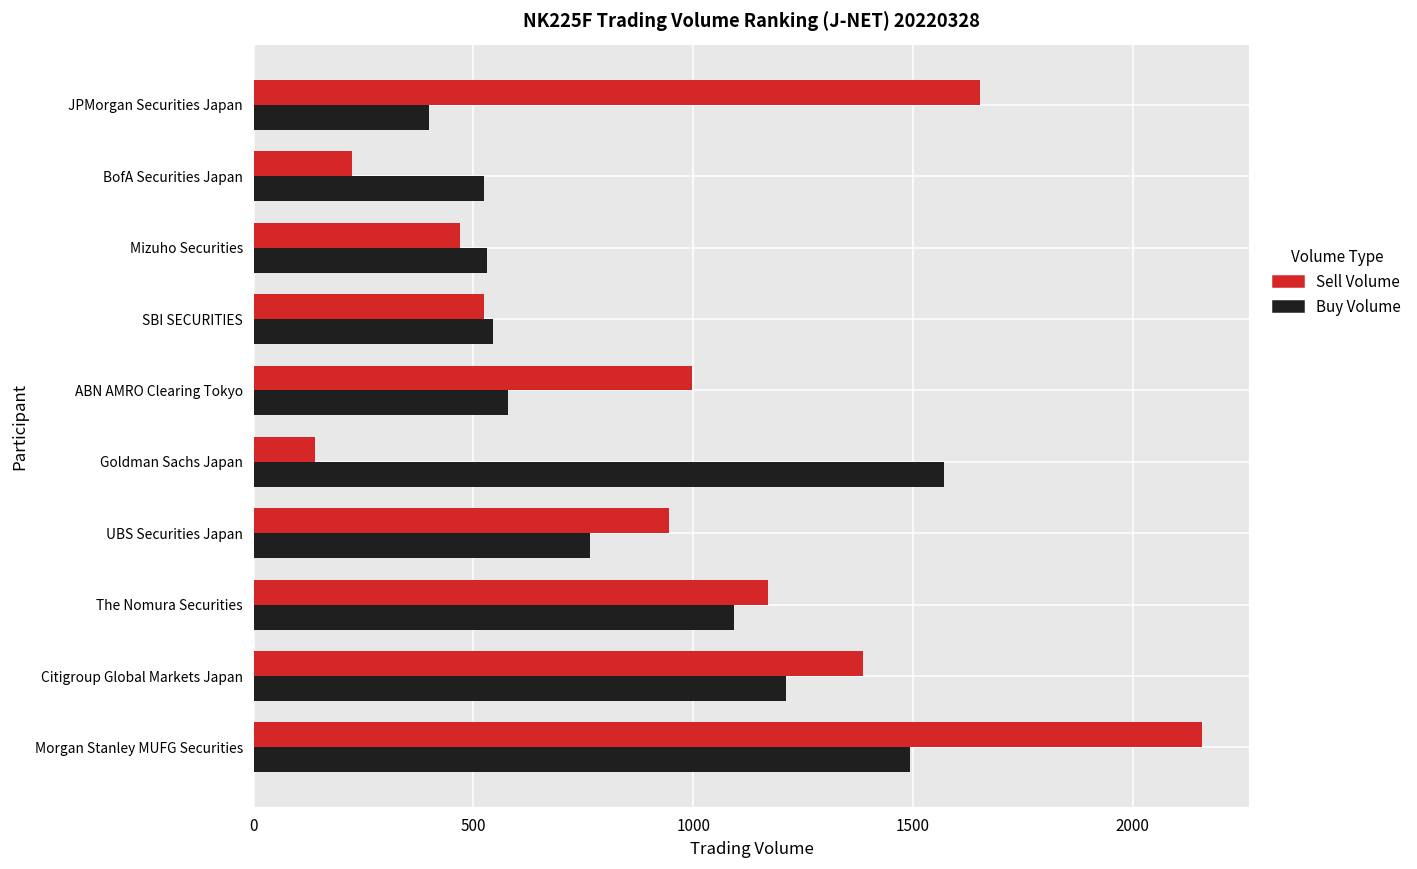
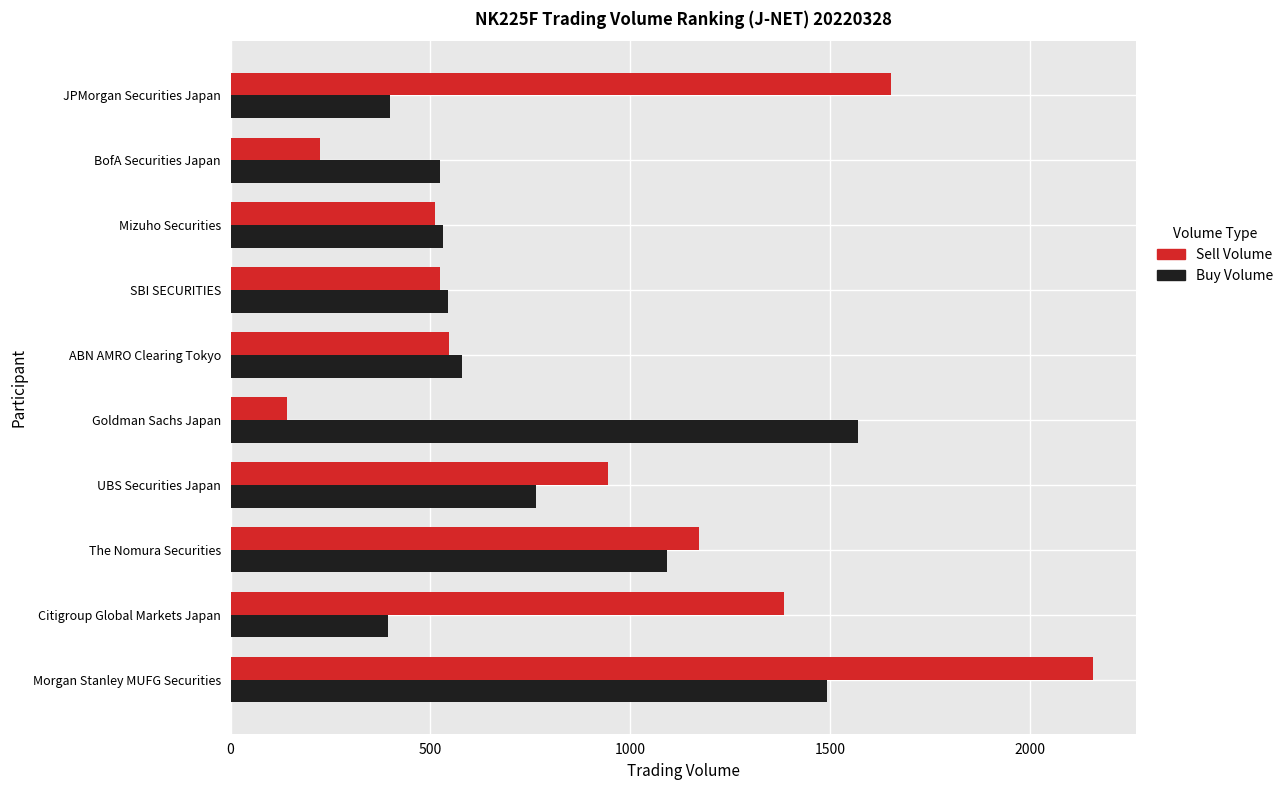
Sell Volume, Mizuho Securities: 470 -> 510
Sell Volume, ABN AMRO Clearing Tokyo: 1000 -> 550
Buy Volume, Citigroup Global Markets Japan: 1210 -> 390
